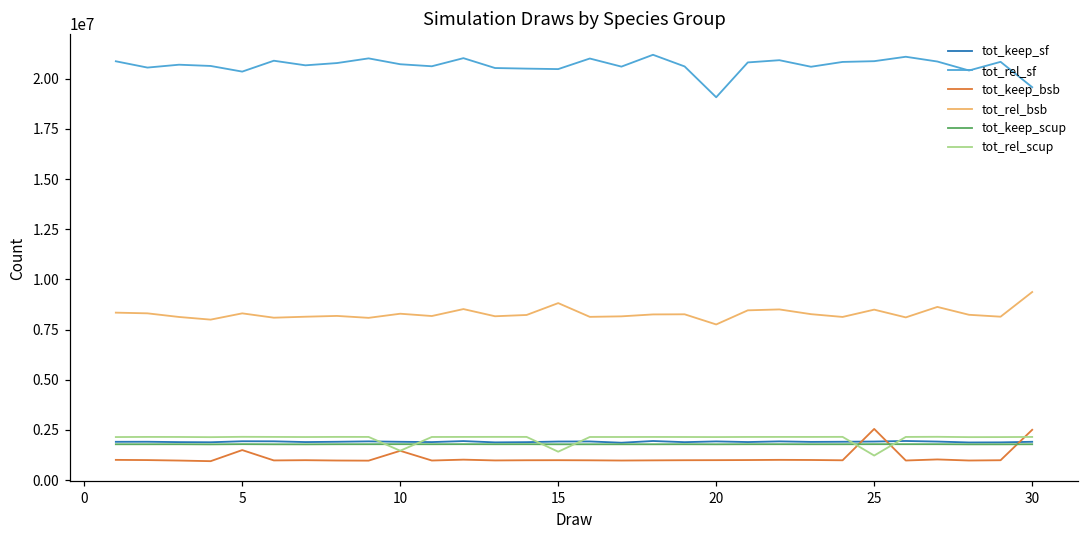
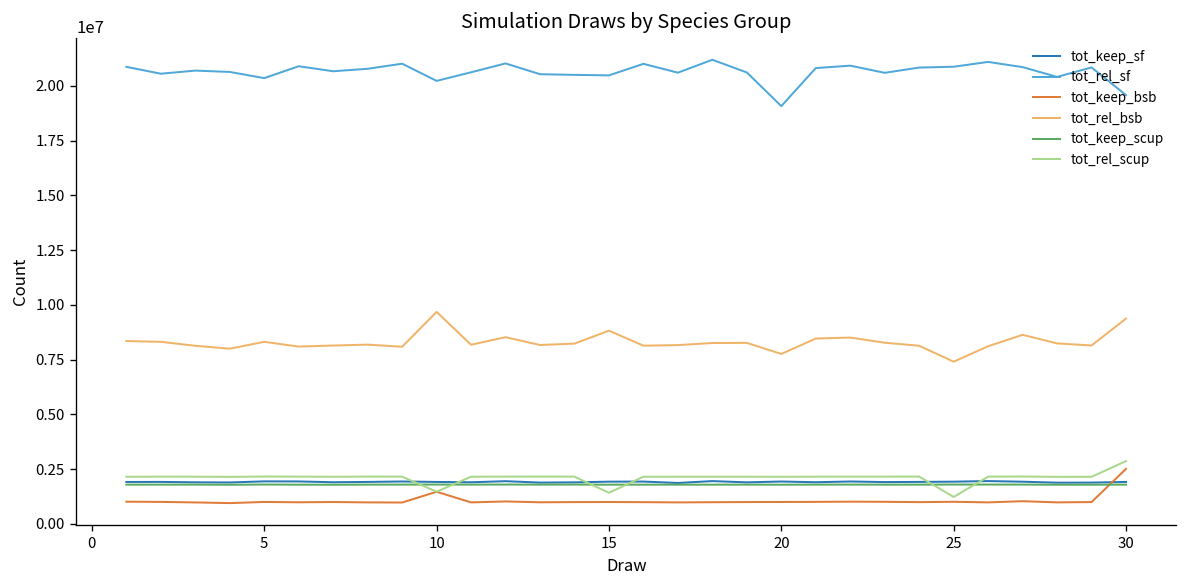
tot_keep_bsb, 5: 1500000 -> 1000000
tot_rel_sf, 10: 20700000 -> 20200000
tot_rel_bsb, 10: 8300000 -> 9700000
tot_keep_bsb, 25: 2600000 -> 1000000
tot_rel_bsb, 25: 8500000 -> 7400000
tot_rel_scup, 30: 2200000 -> 2900000
